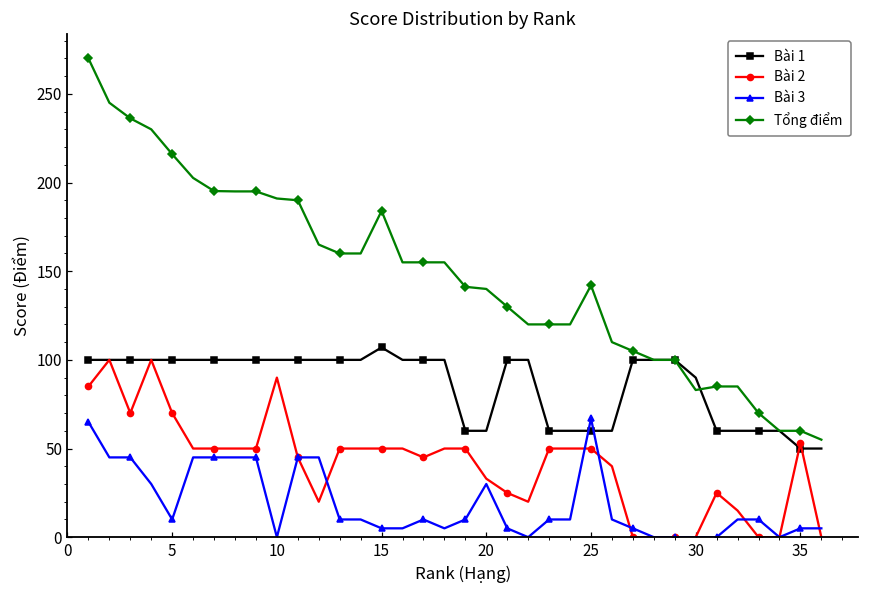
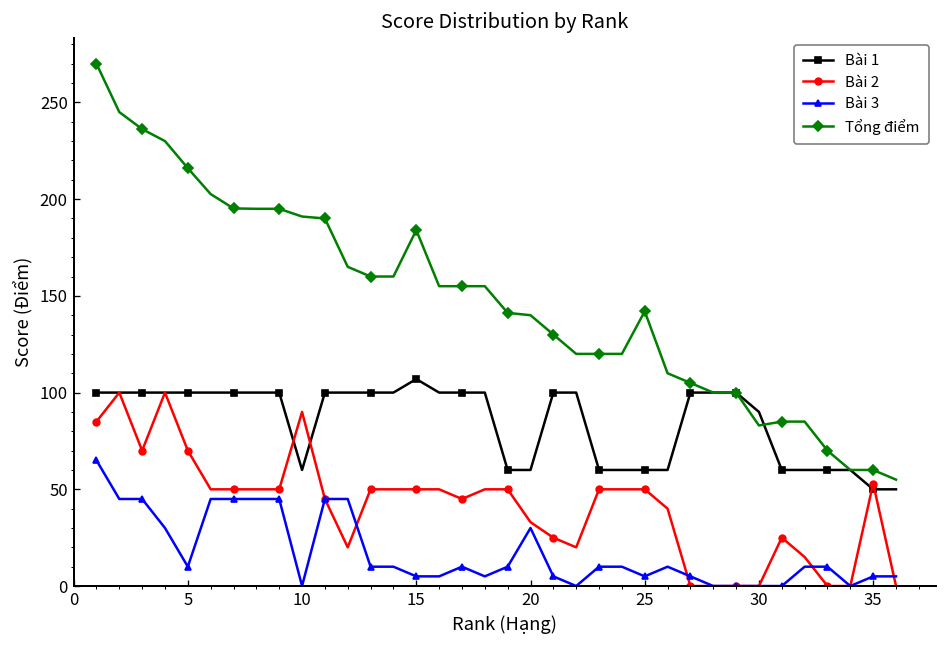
Bài 1, 10: 100 -> 60
Bài 3, 25: 67 -> 5
